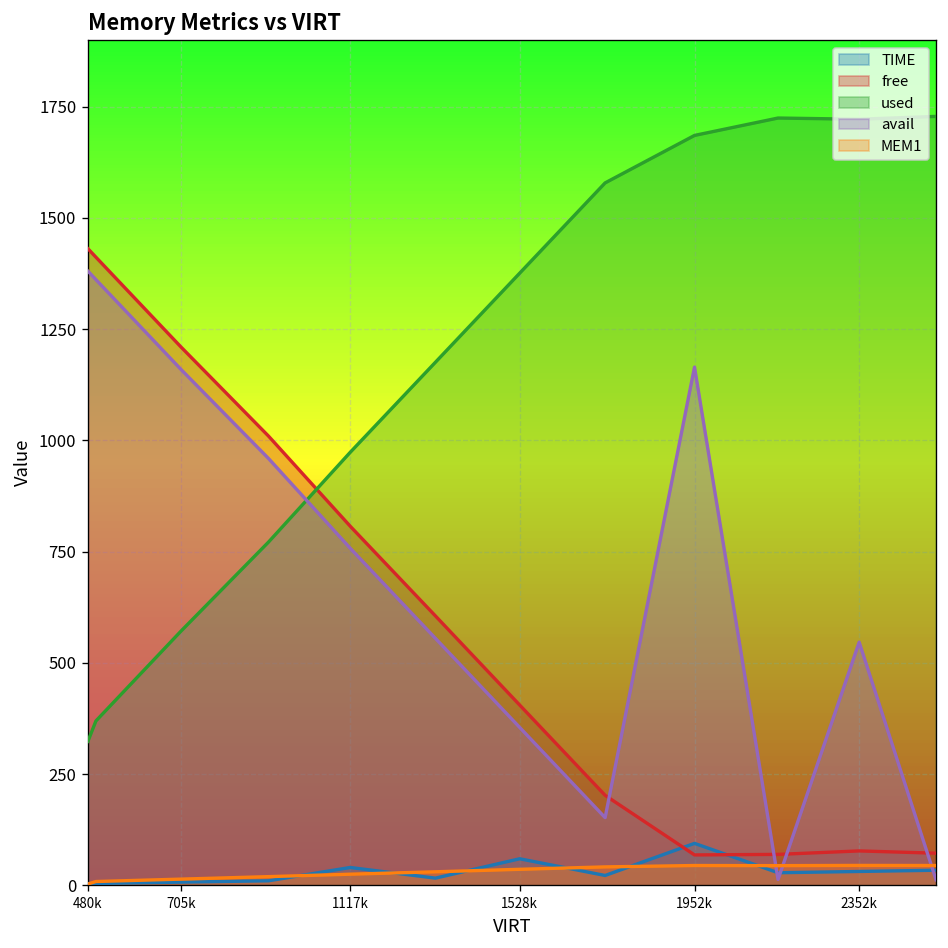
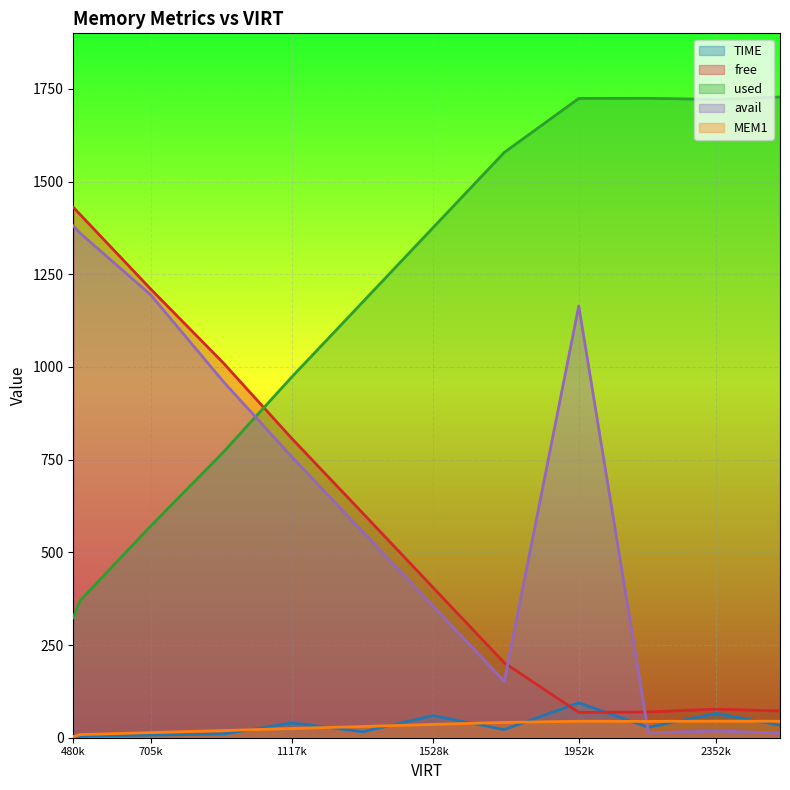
avail, 705k: 1160 -> 1200
used, 1952k: 1690 -> 1720
TIME, 2352k: 30 -> 70
avail, 2352k: 550 -> 20
